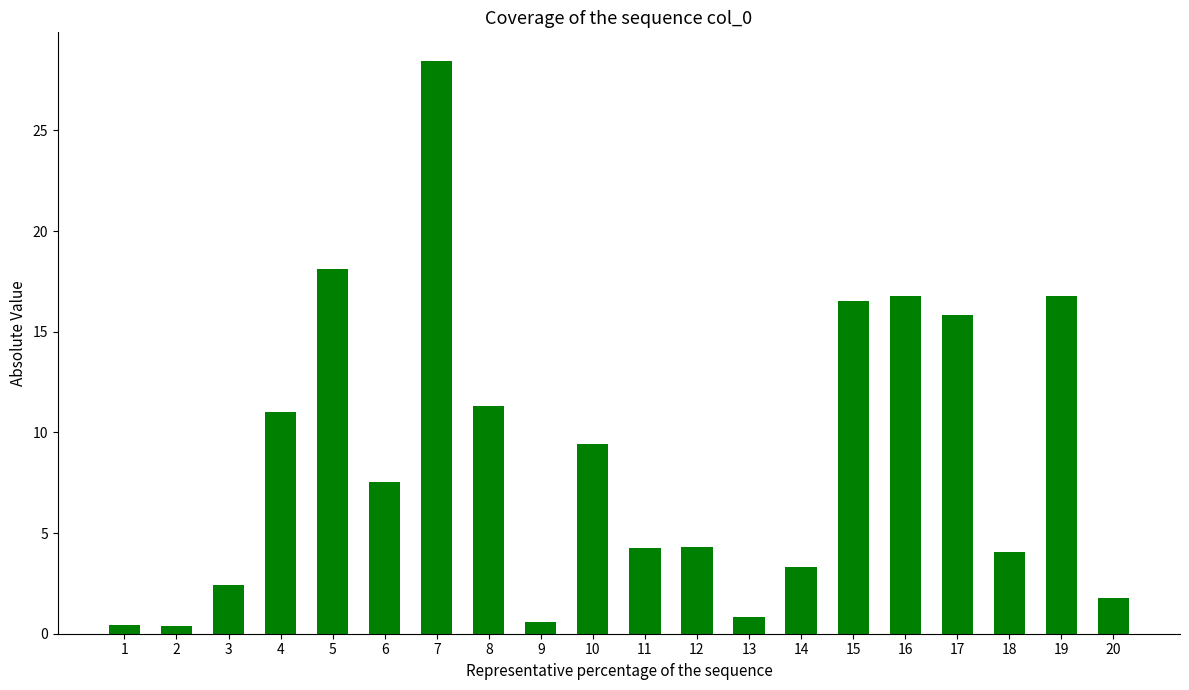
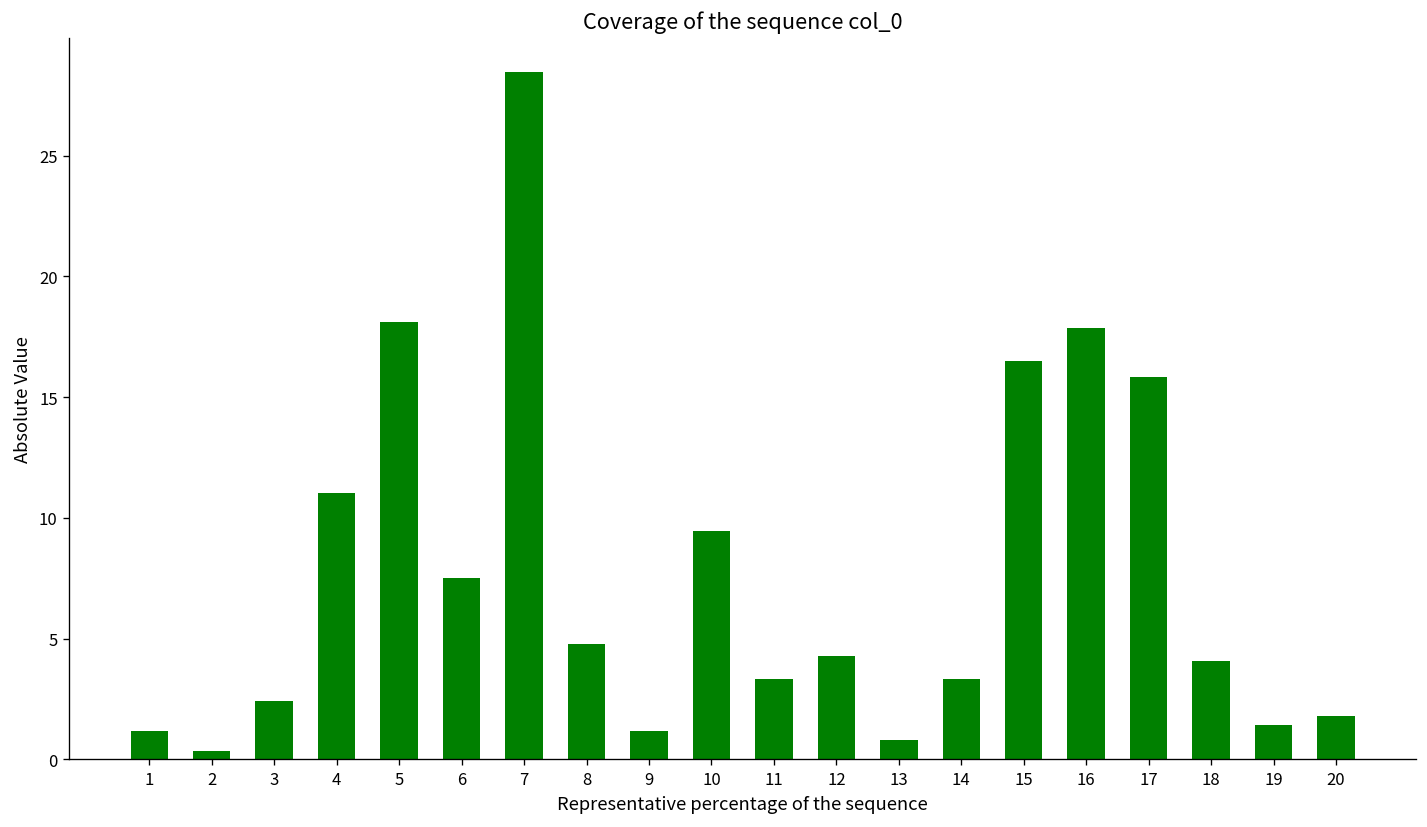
1: 0.4 -> 1.2
8: 11.3 -> 4.8
9: 0.6 -> 1.2
11: 4.2 -> 3.3
16: 16.8 -> 17.9
19: 16.8 -> 1.4
